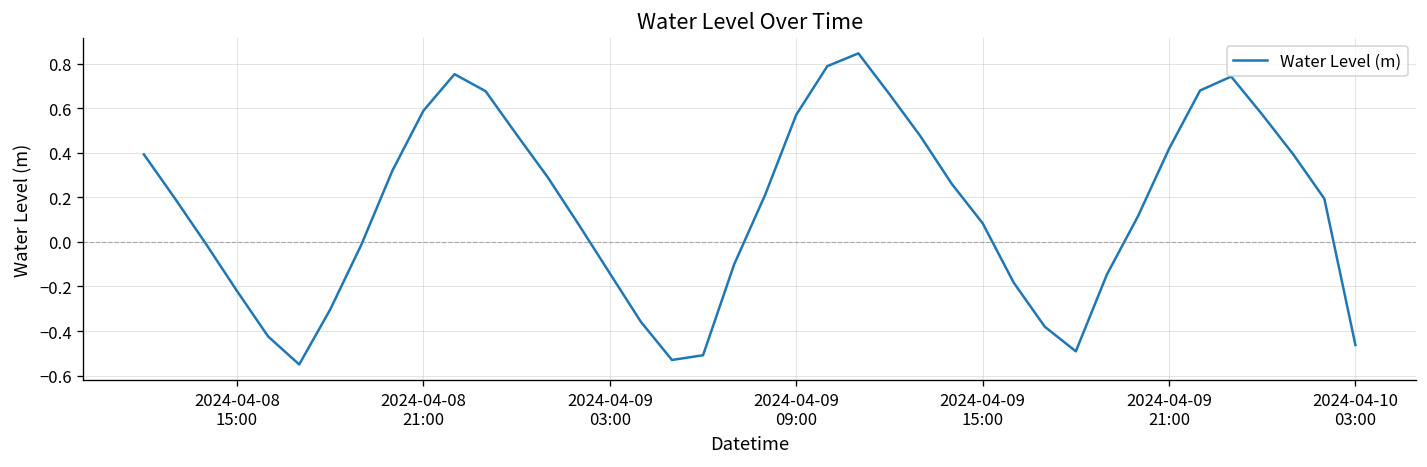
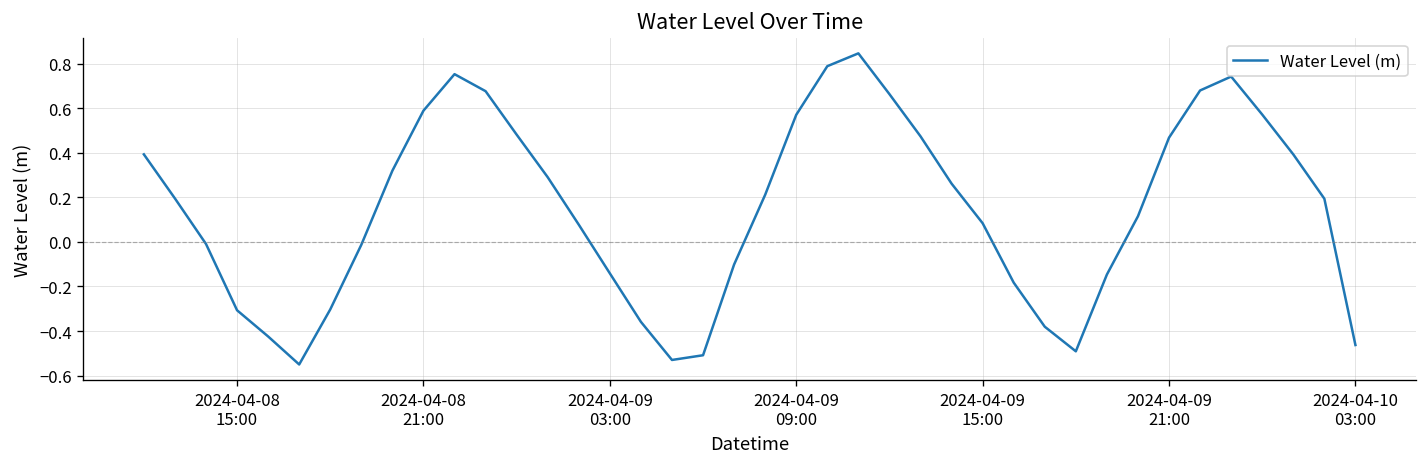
2024-04-08 15:00: -0.22 -> -0.31
2024-04-09 21:00: 0.42 -> 0.47
